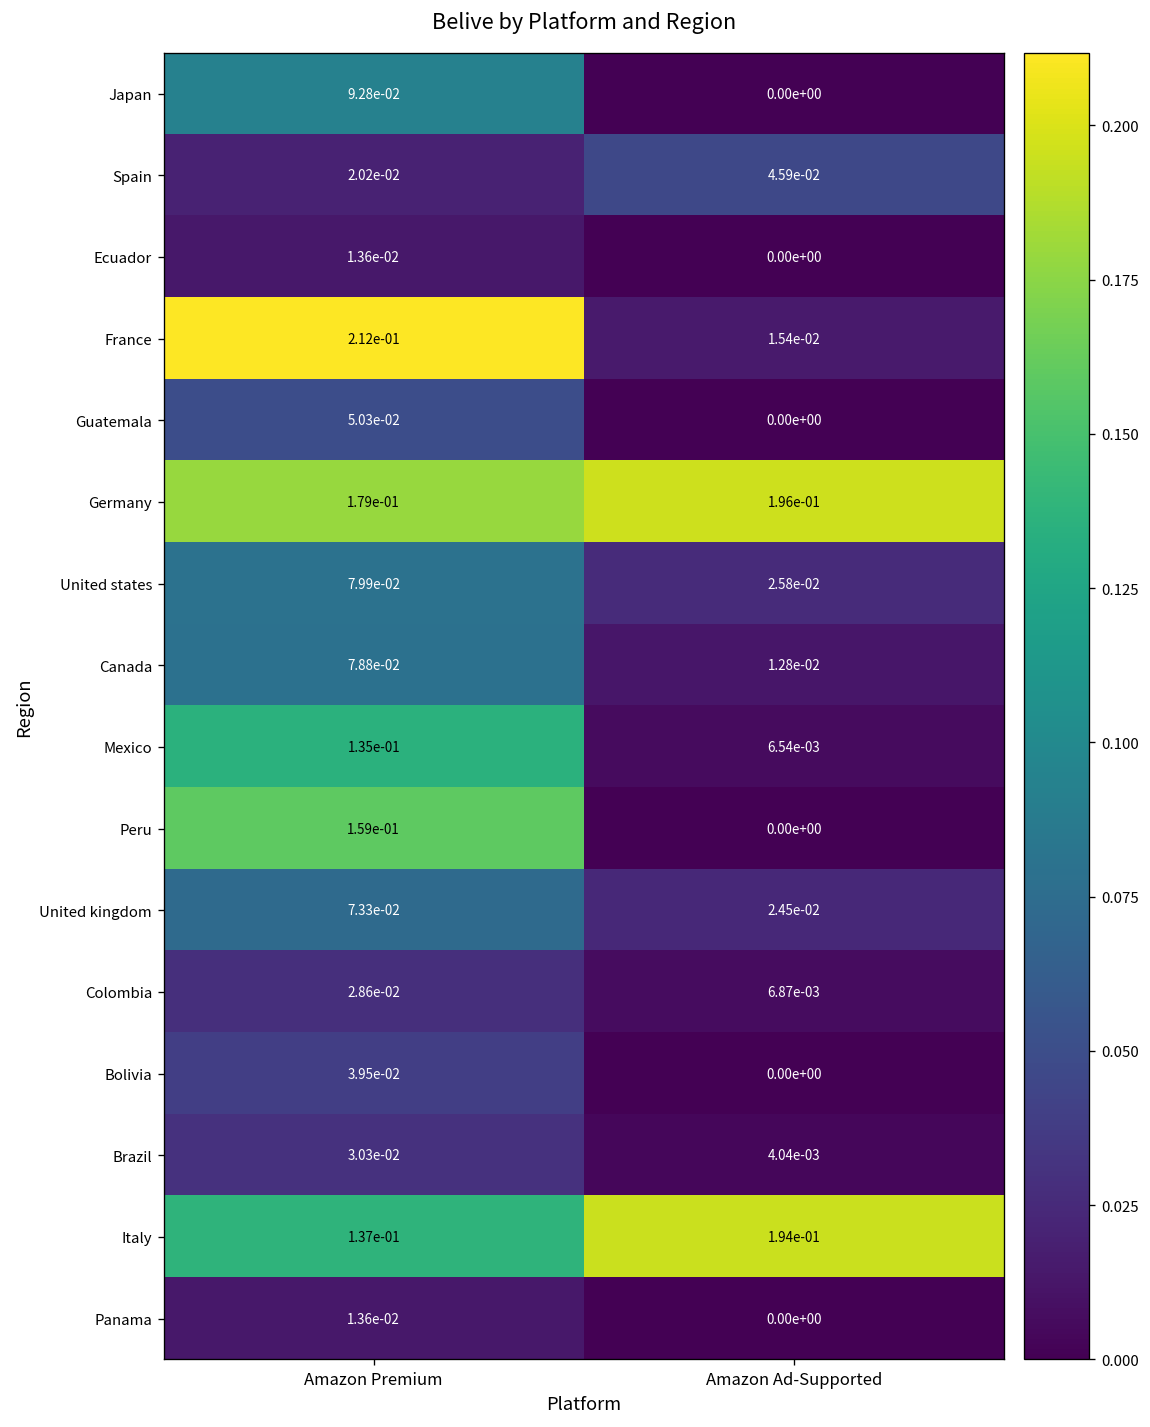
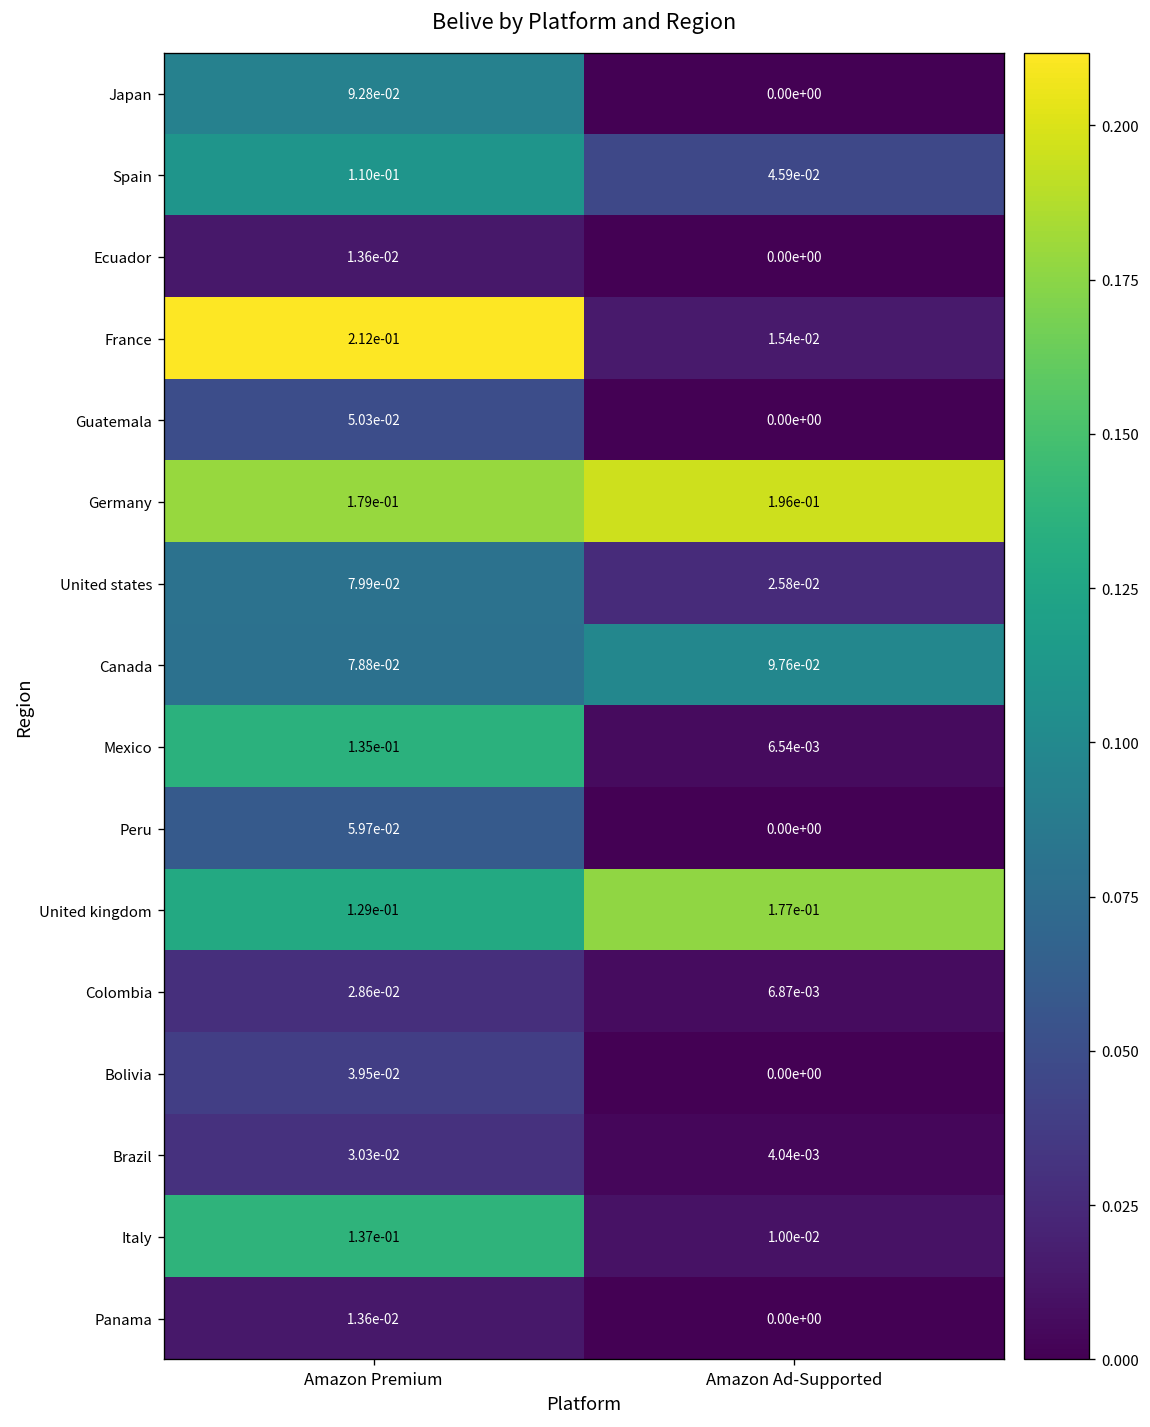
Spain, Amazon Premium: 2.02e-02 -> 1.10e-01
Canada, Amazon Ad-Supported: 1.28e-02 -> 9.76e-02
Peru, Amazon Premium: 1.59e-01 -> 5.97e-02
United kingdom, Amazon Premium: 7.33e-02 -> 1.29e-01
United kingdom, Amazon Ad-Supported: 2.45e-02 -> 1.77e-01
Italy, Amazon Ad-Supported: 1.94e-01 -> 1.00e-02
